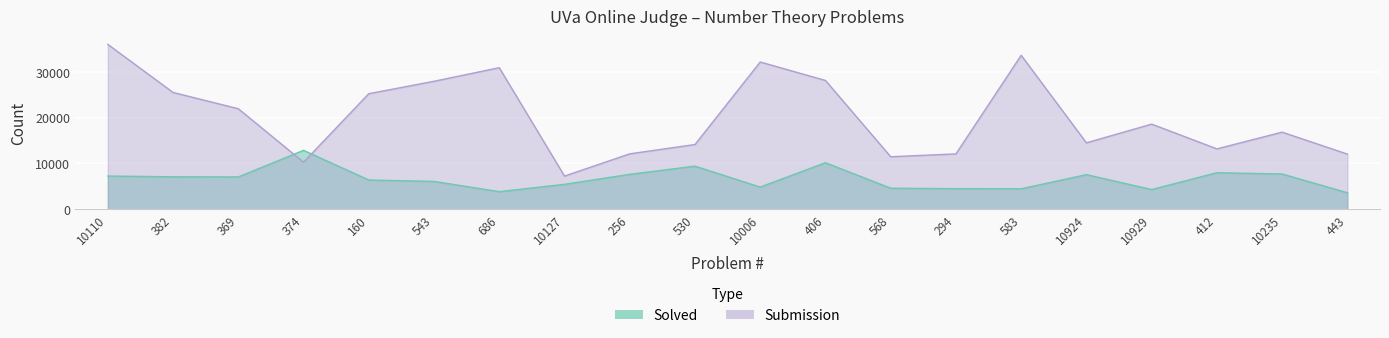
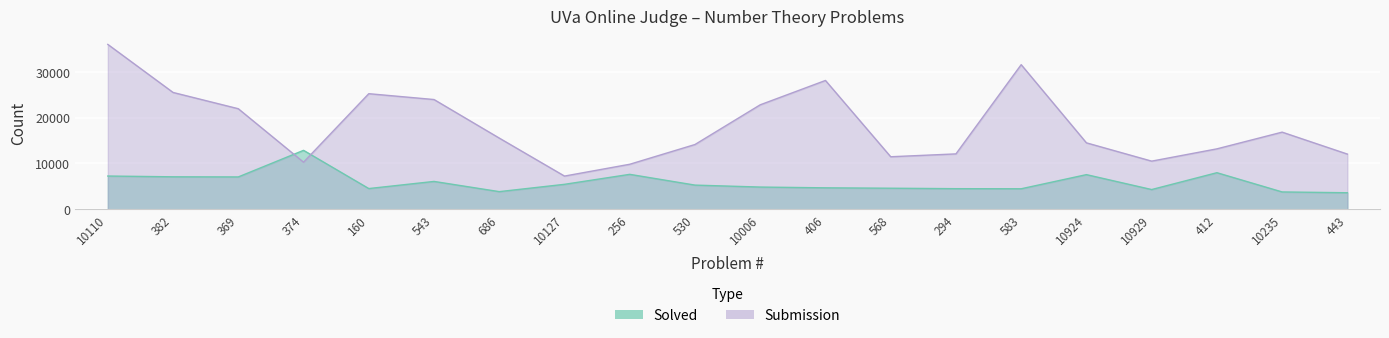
Solved, 160: 6000 -> 5000
Submission, 543: 28000 -> 24000
Submission, 686: 31000 -> 16000
Submission, 256: 12000 -> 10000
Solved, 530: 9000 -> 5000
Submission, 10006: 32000 -> 23000
Solved, 406: 10000 -> 5000
Submission, 583: 34000 -> 32000
Submission, 10929: 19000 -> 10000
Solved, 10235: 8000 -> 4000
